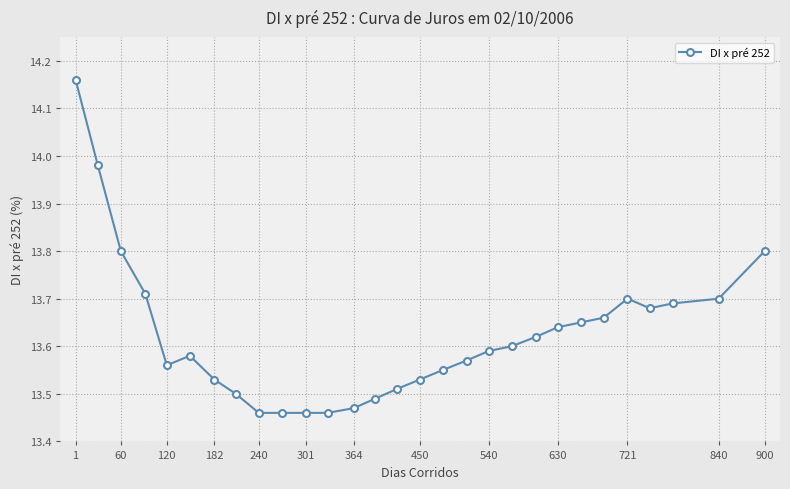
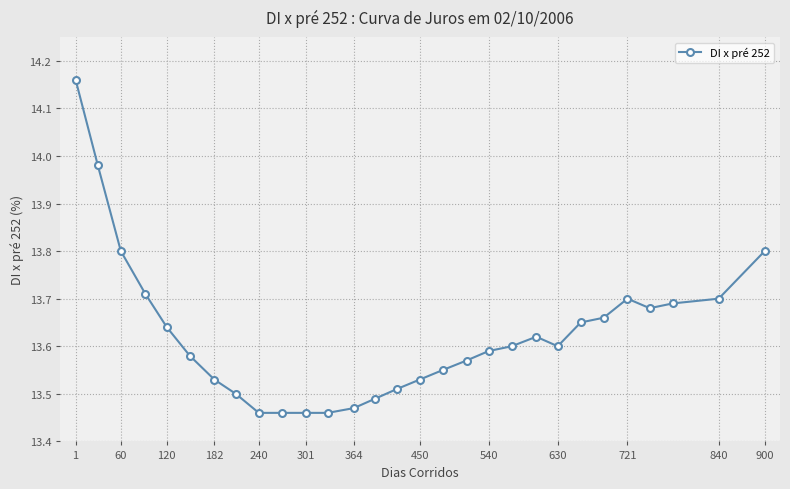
120: 13.56 -> 13.64
630: 13.64 -> 13.60
